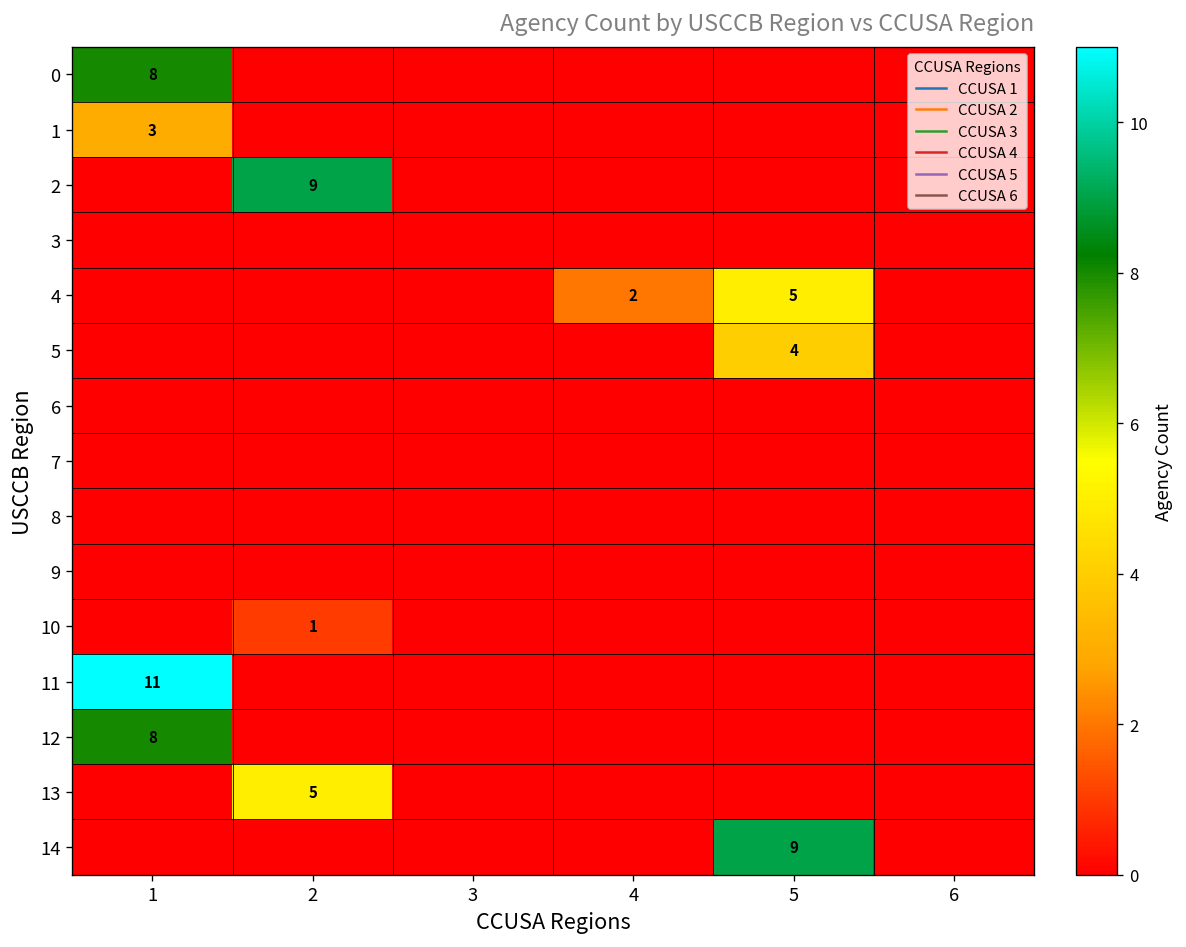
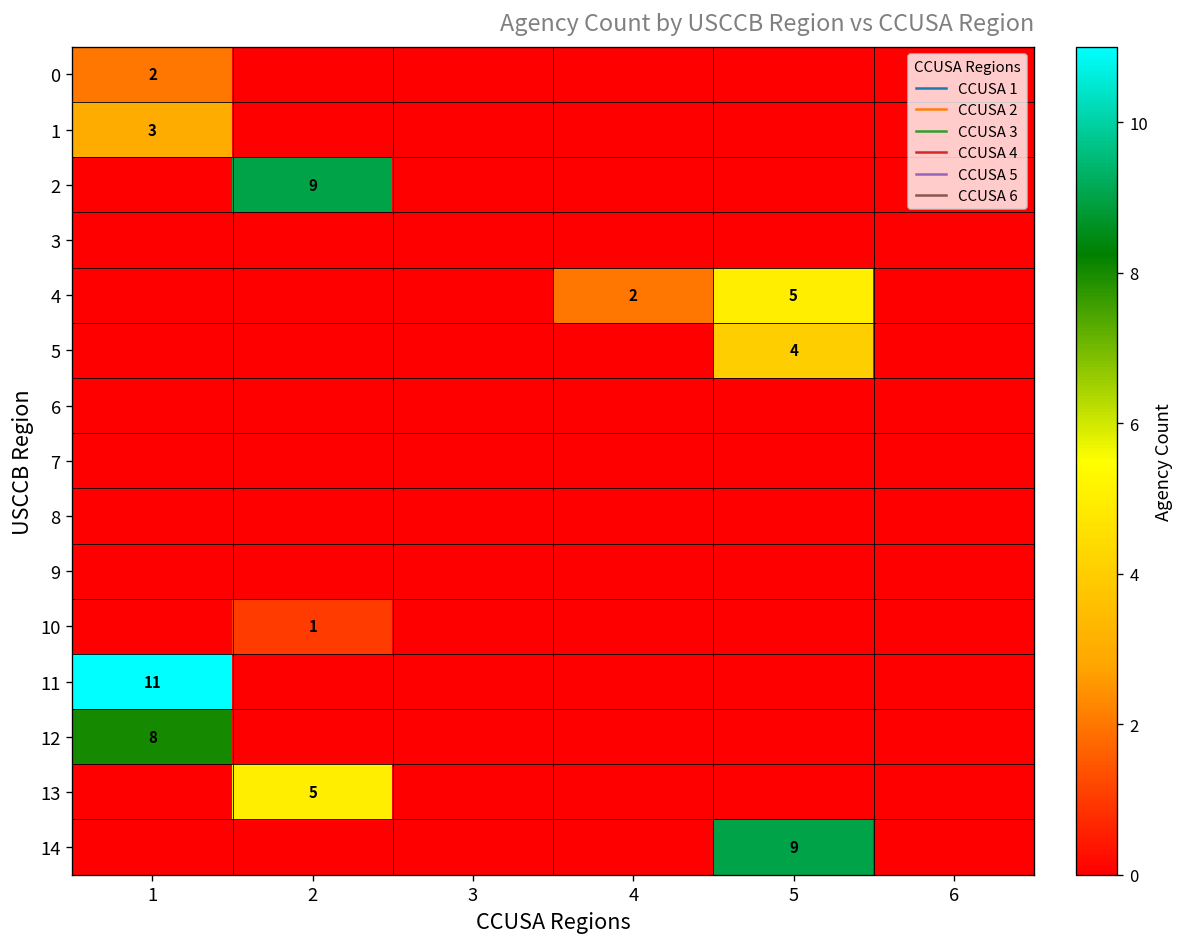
0, 1: 8 -> 2
